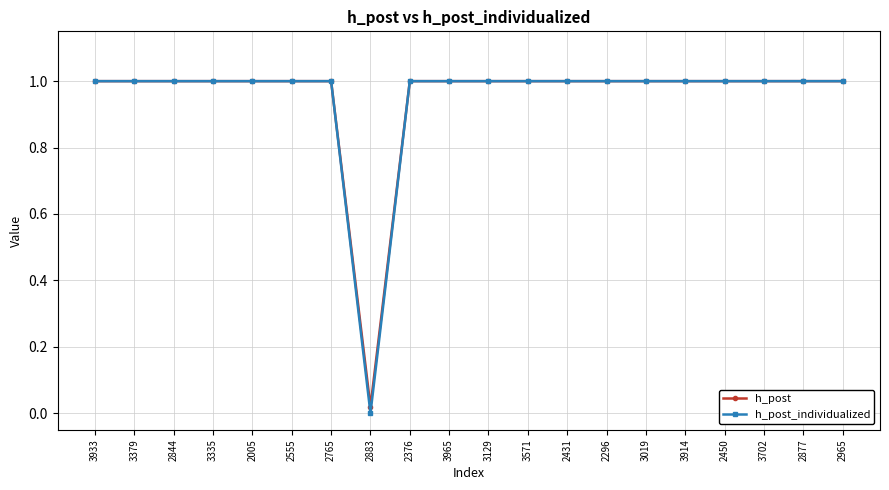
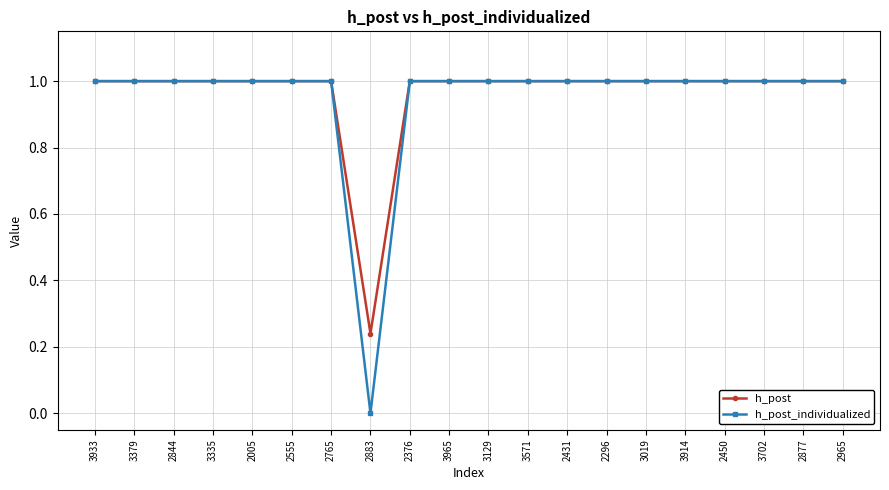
h_post, 2883: 0.02 -> 0.24
